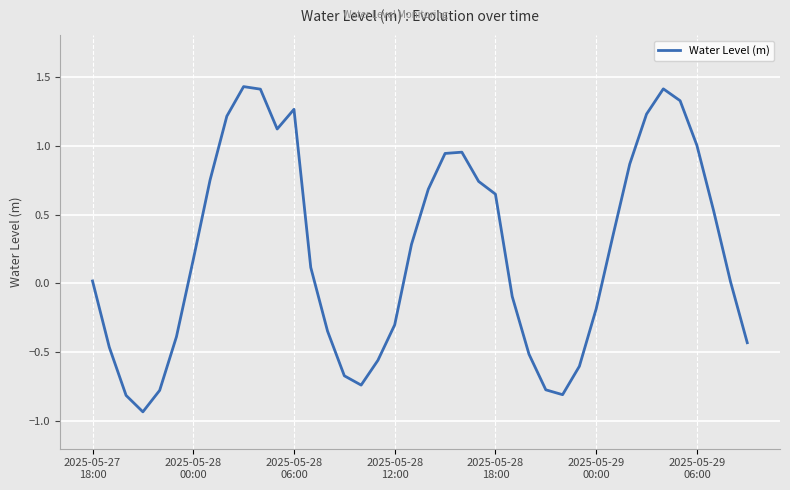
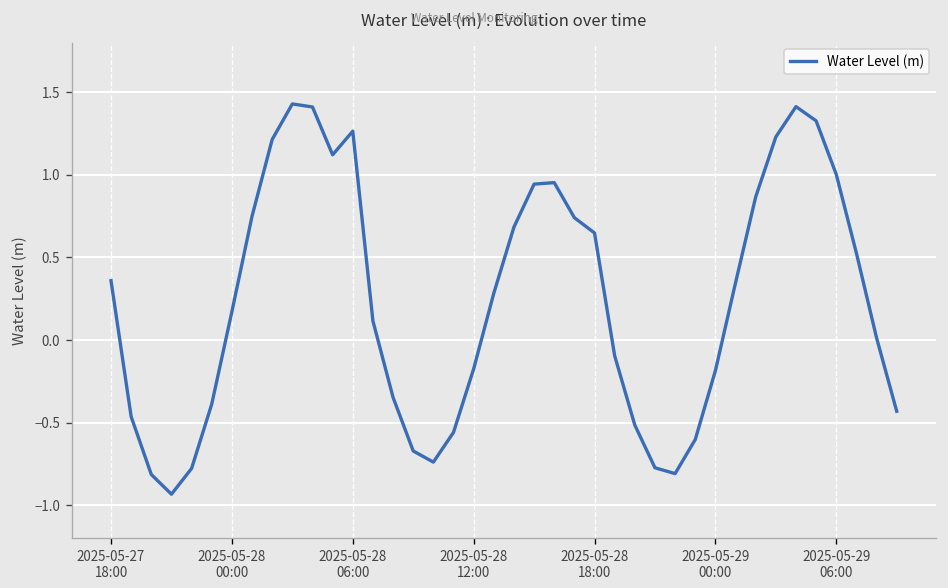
2025-05-27 18:00: 0.02 -> 0.36
2025-05-28 12:00: -0.30 -> -0.17
